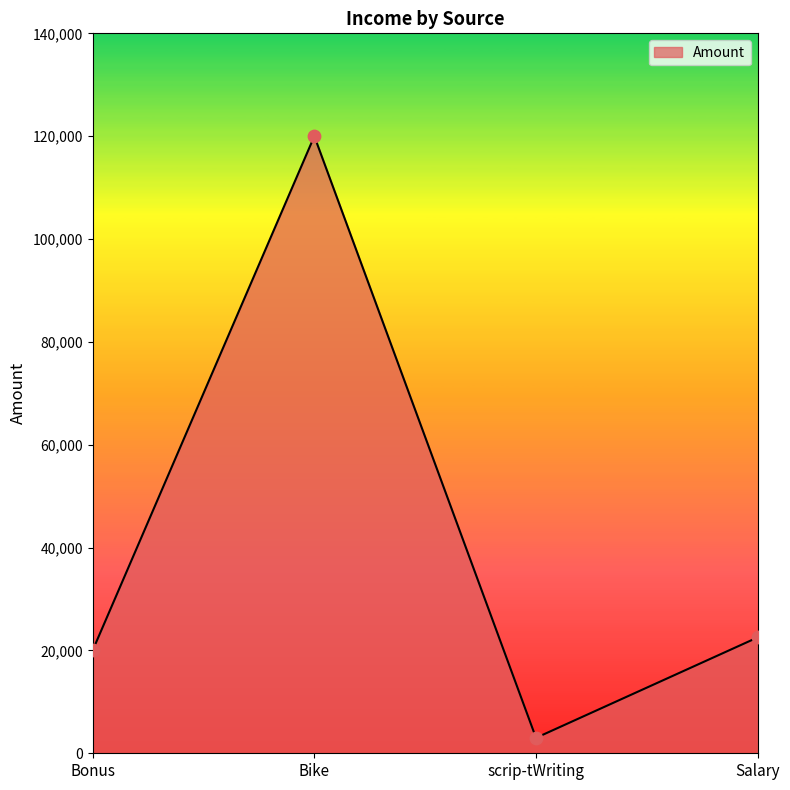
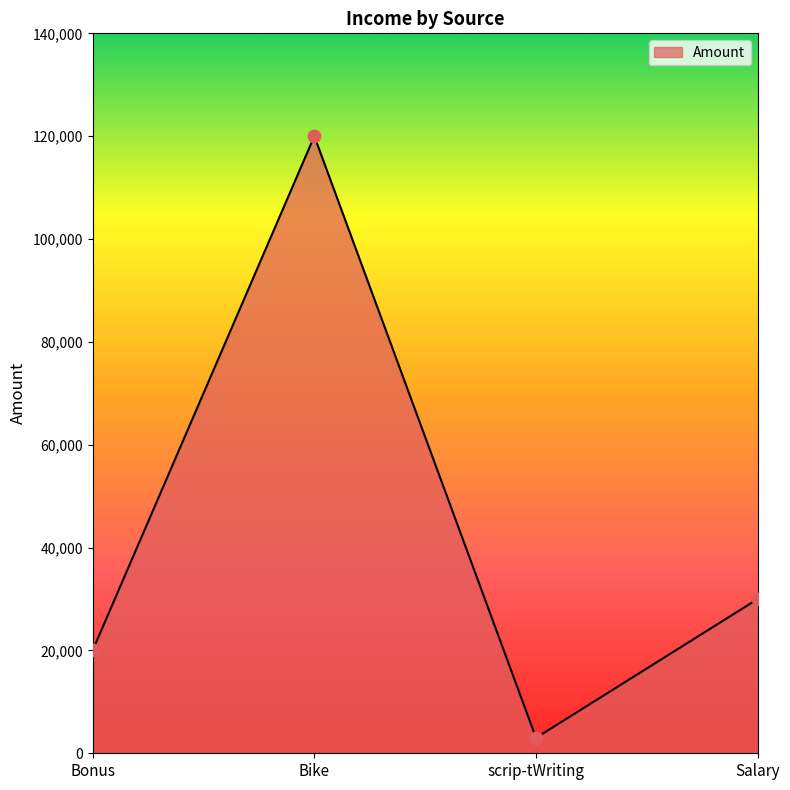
Salary: 23,000 -> 30,000
